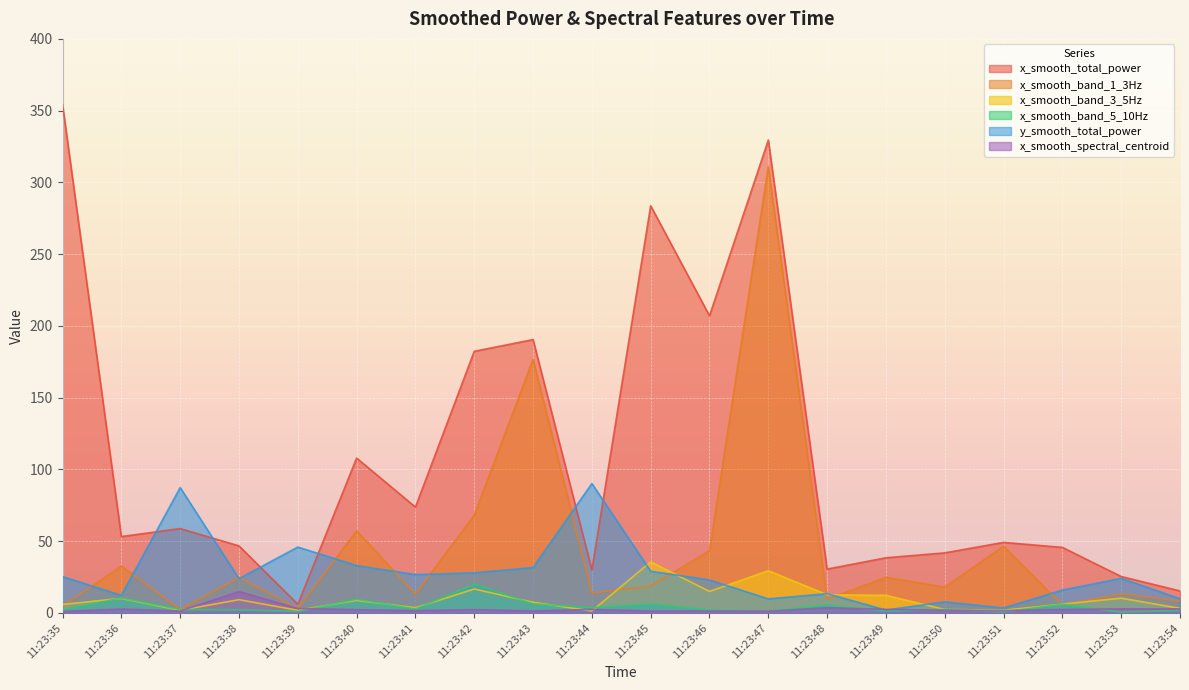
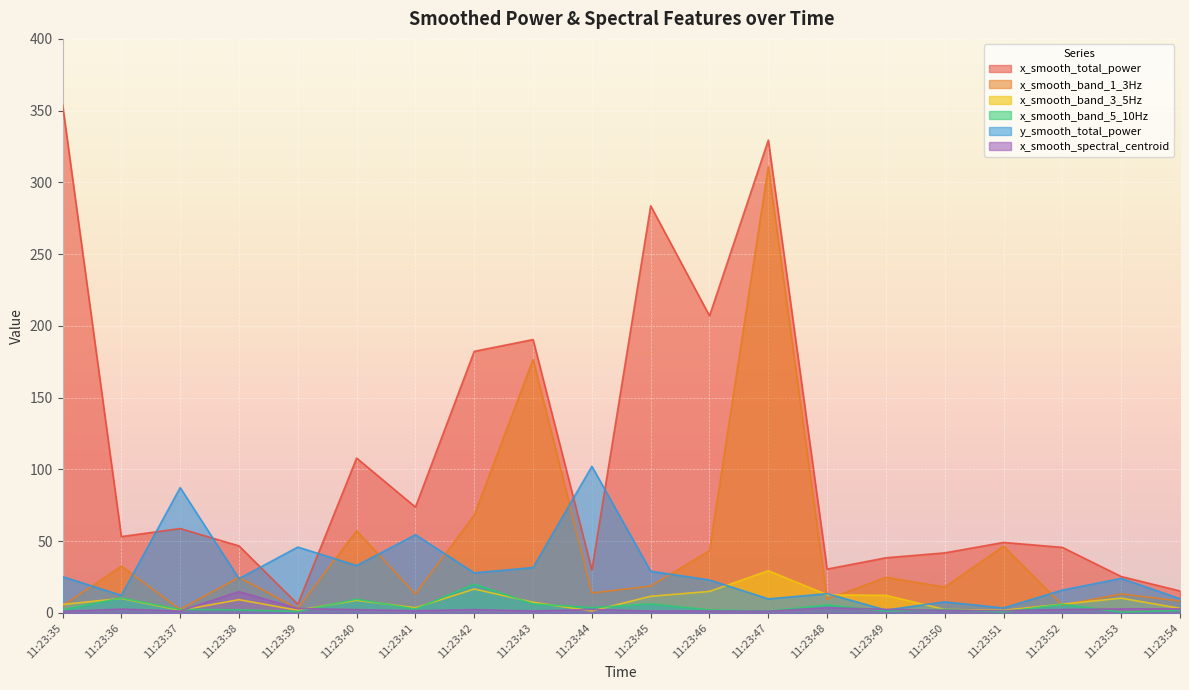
y_smooth_total_power, 11:23:41: 27 -> 55
y_smooth_total_power, 11:23:44: 90 -> 102
x_smooth_band_3_5Hz, 11:23:45: 36 -> 12
